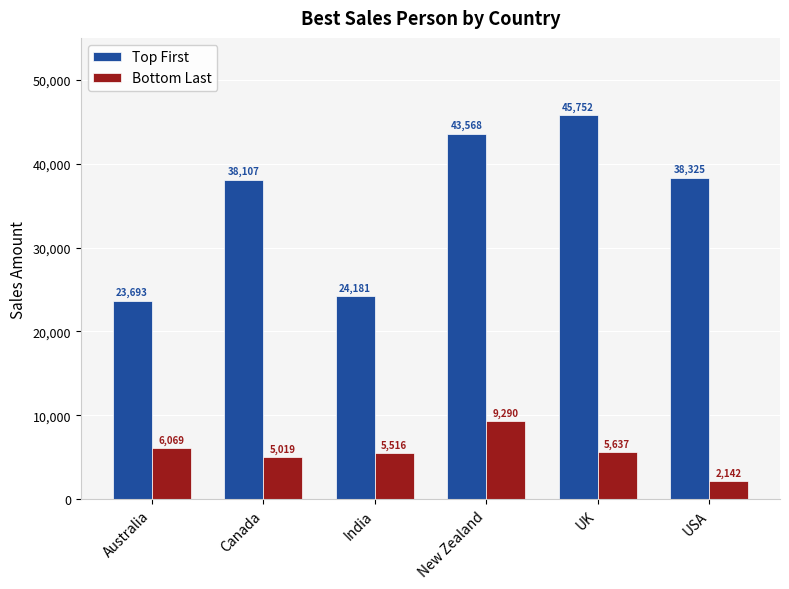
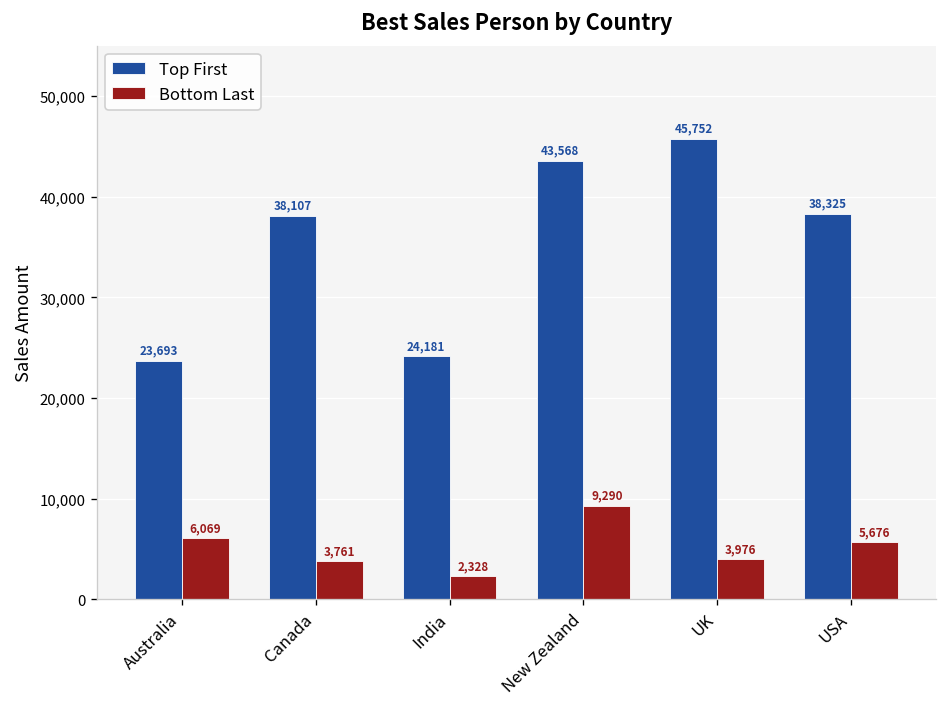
Bottom Last, Canada: 5,019 -> 3,761
Bottom Last, India: 5,516 -> 2,328
Bottom Last, UK: 5,637 -> 3,976
Bottom Last, USA: 2,142 -> 5,676
